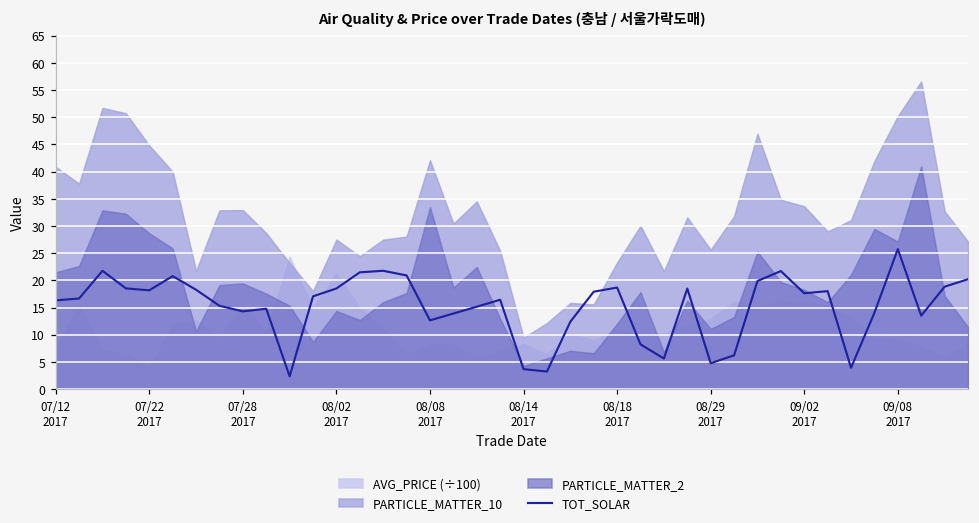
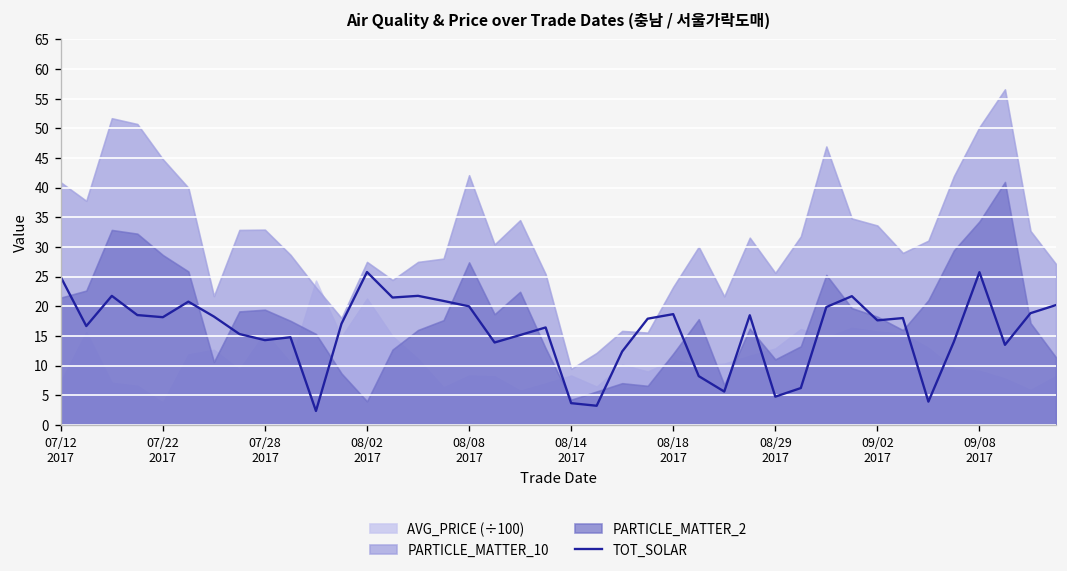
TOT_SOLAR, 07/12 2017: 16 -> 25
TOT_SOLAR, 08/02 2017: 19 -> 26
PARTICLE_MATTER_2, 08/02 2017: 14 -> 4
TOT_SOLAR, 08/08 2017: 13 -> 20
PARTICLE_MATTER_2, 08/08 2017: 33 -> 27
PARTICLE_MATTER_2, 09/08 2017: 27 -> 34
